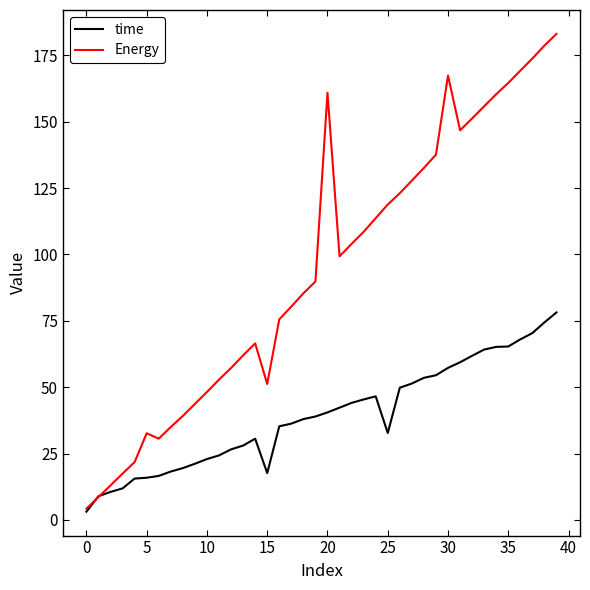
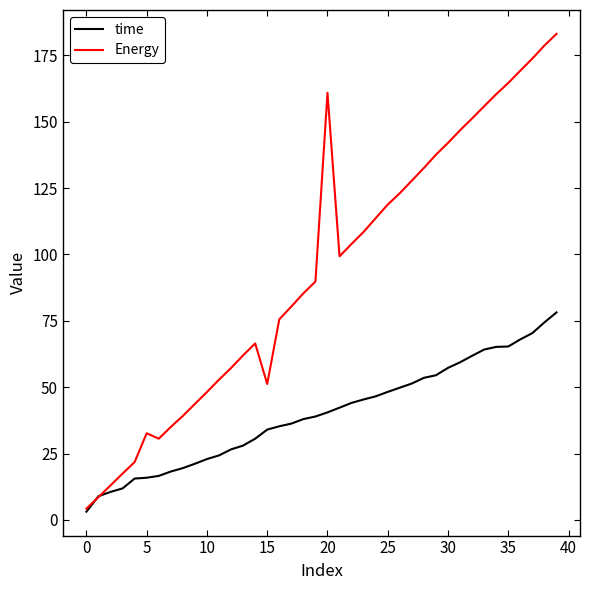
time, 15: 18 -> 34
time, 25: 33 -> 48
Energy, 30: 167 -> 142
